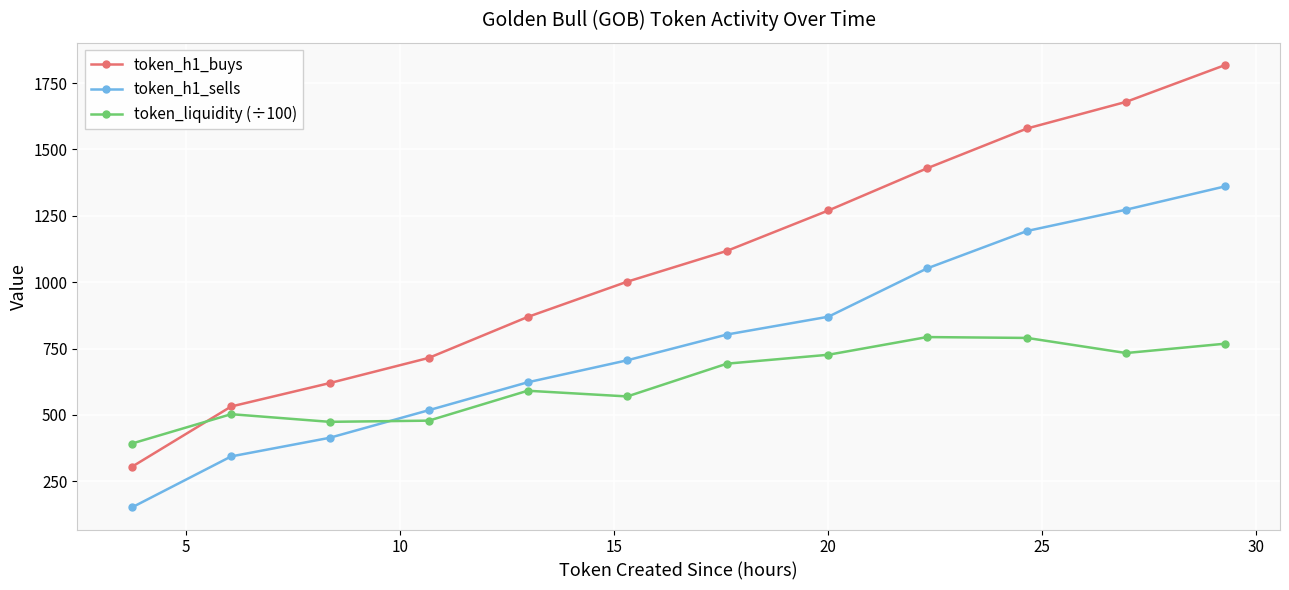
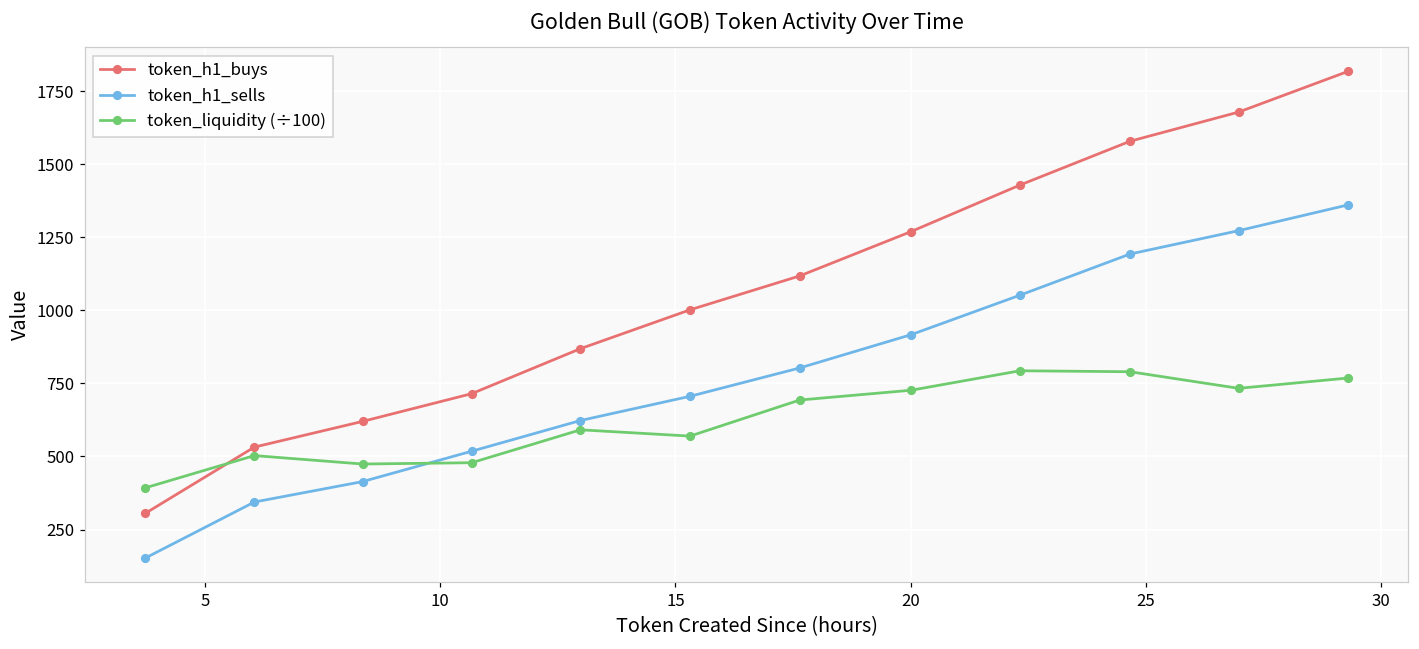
token_h1_sells, 20: 870 -> 920
